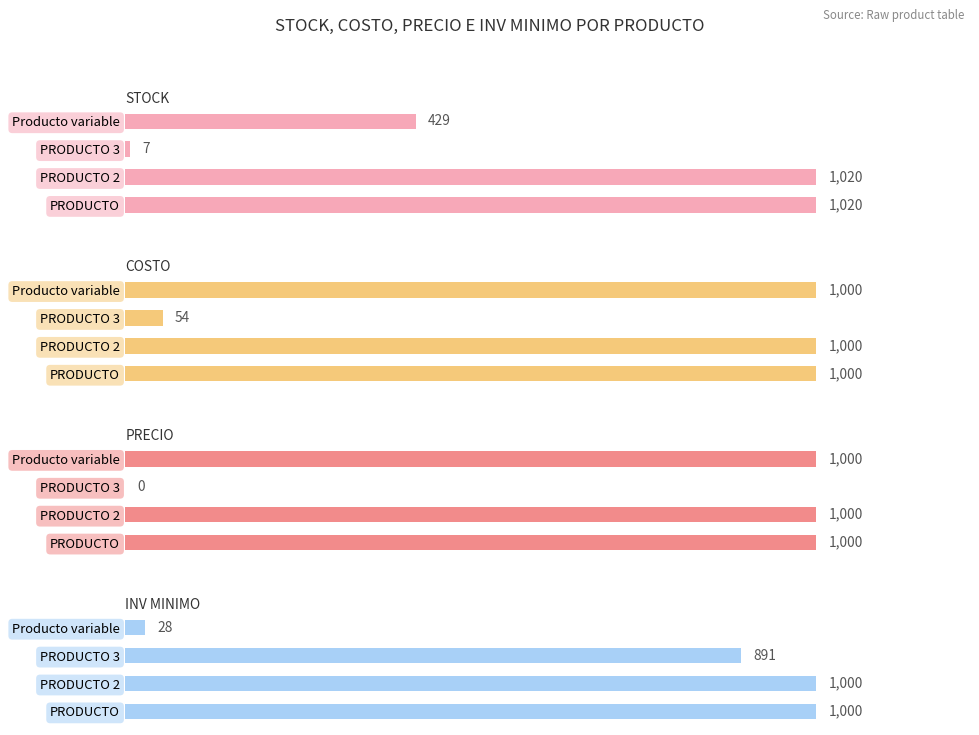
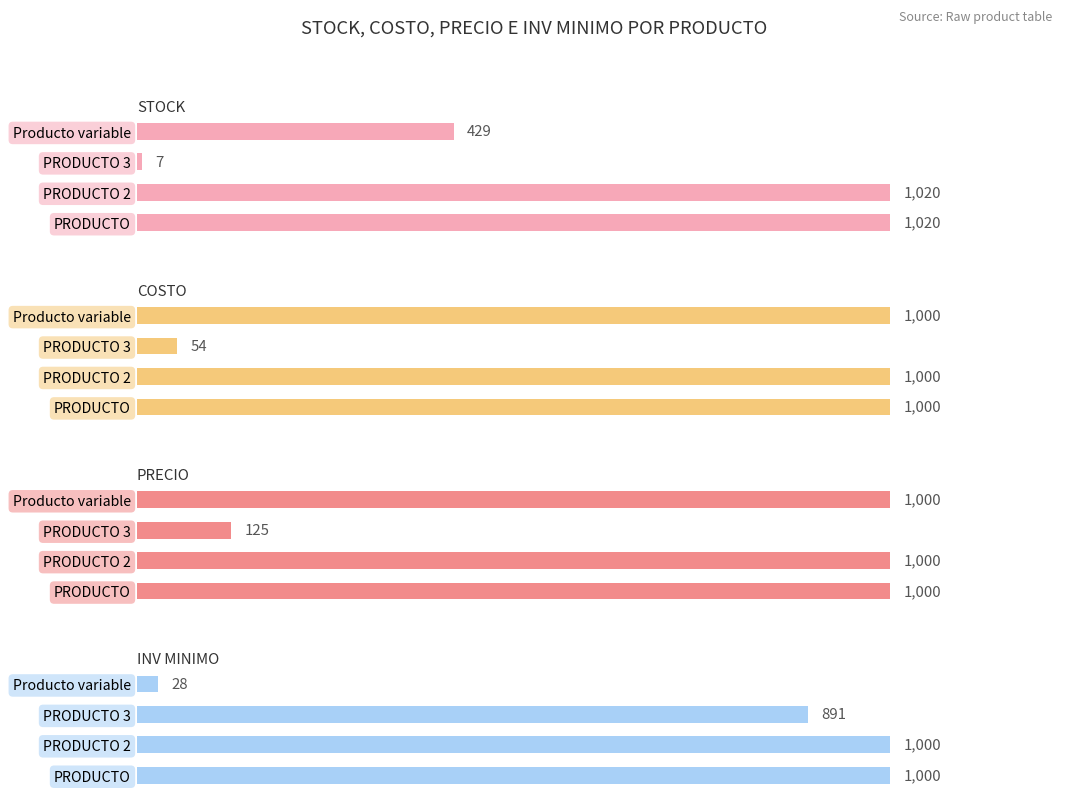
PRECIO, PRODUCTO 3: 0 -> 125
